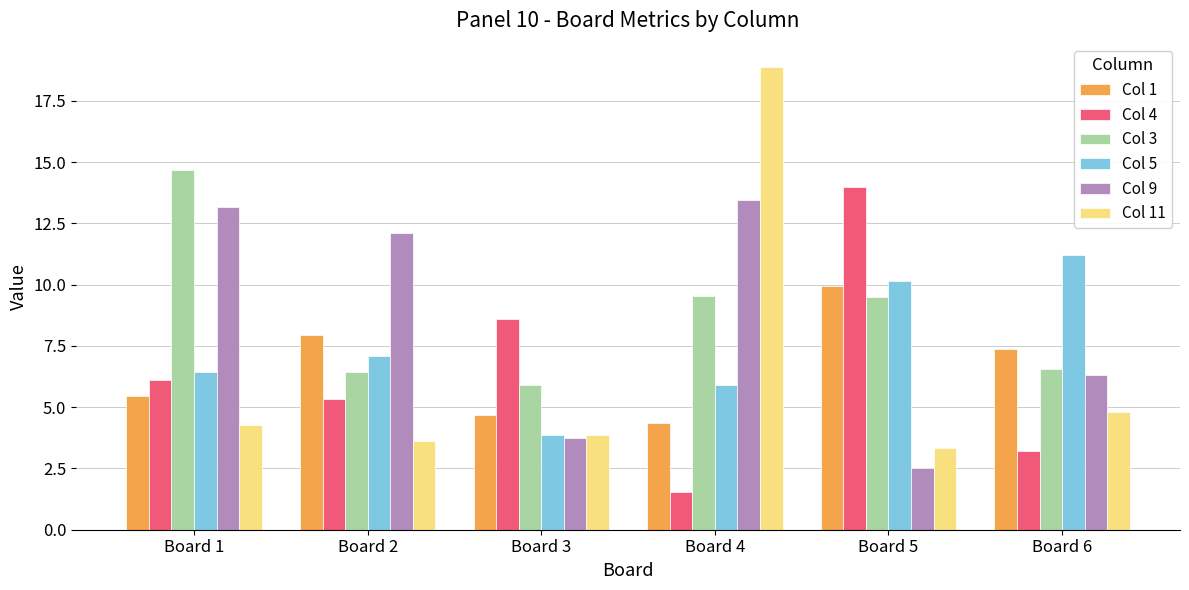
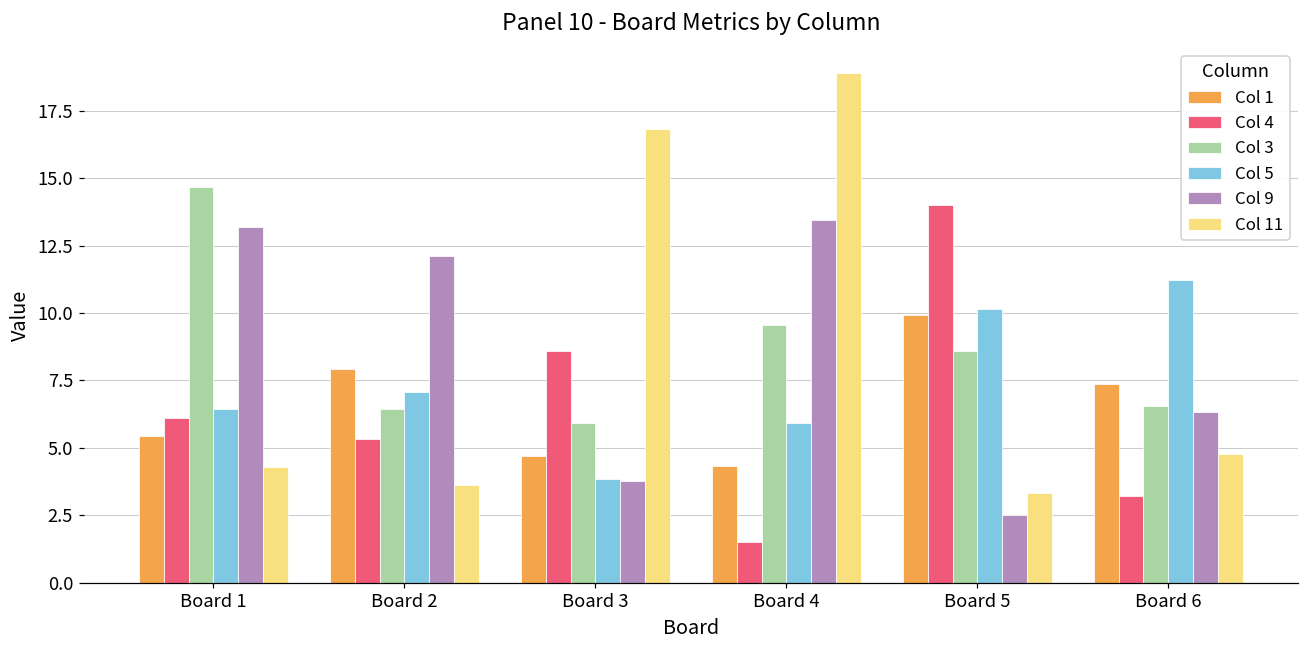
Col 11, Board 3: 3.9 -> 16.8
Col 3, Board 5: 9.5 -> 8.6
